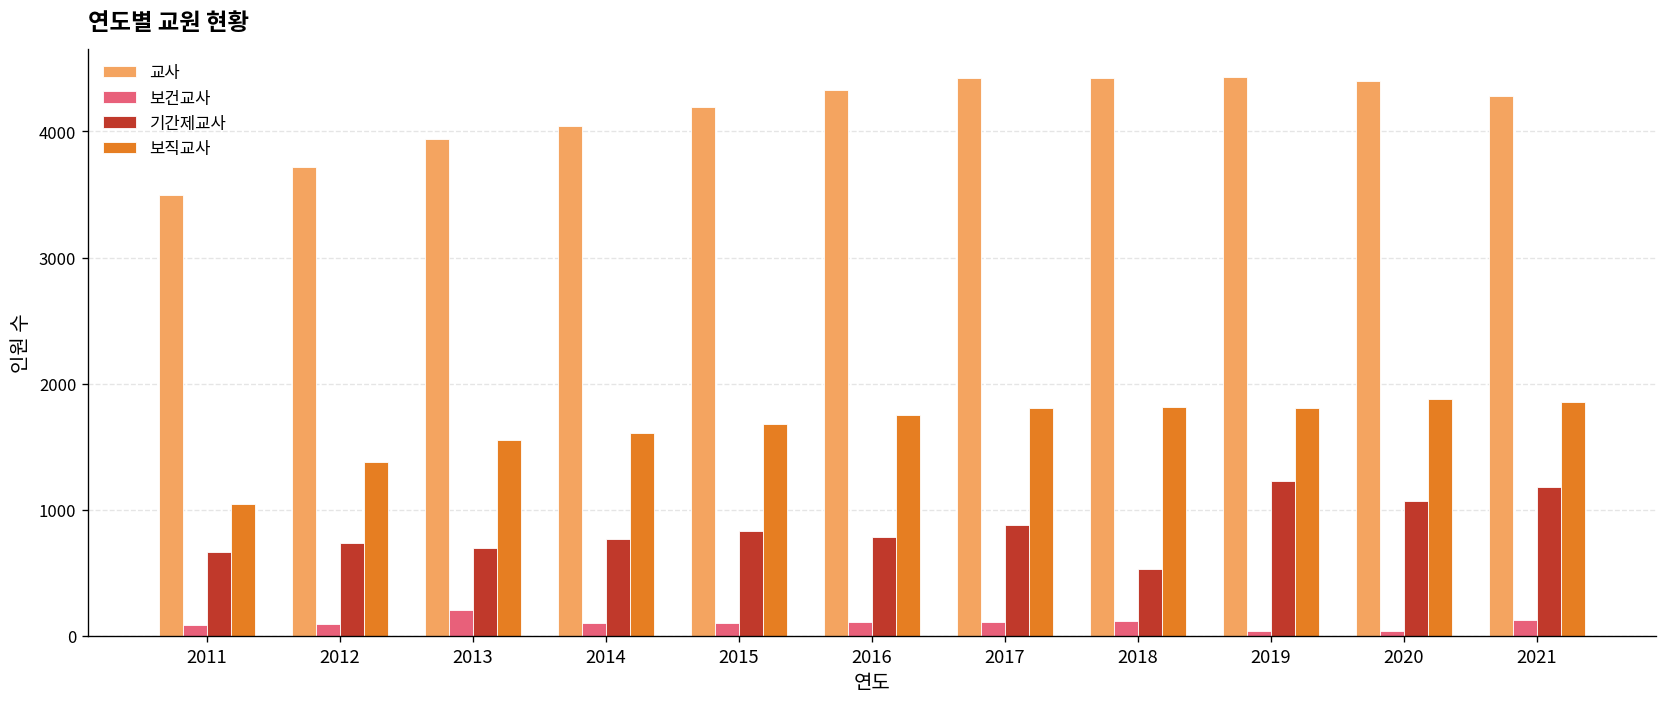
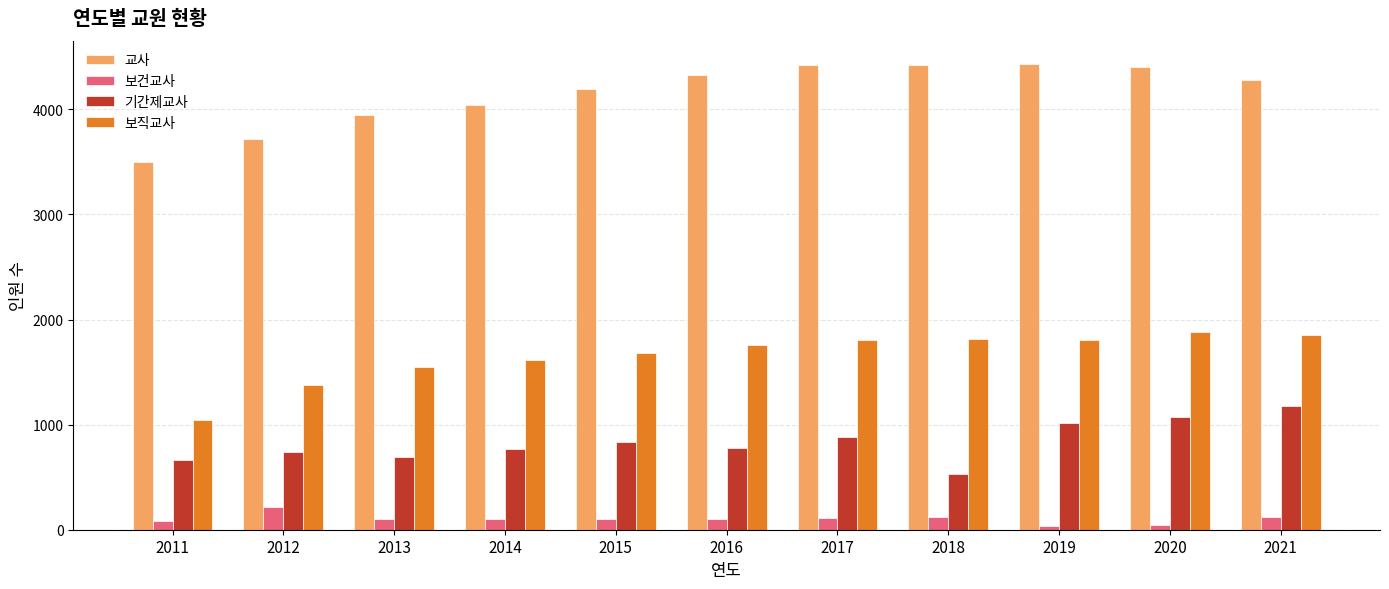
보건교사, 2012: 90 -> 220
보건교사, 2013: 210 -> 100
기간제교사, 2019: 1230 -> 1010
